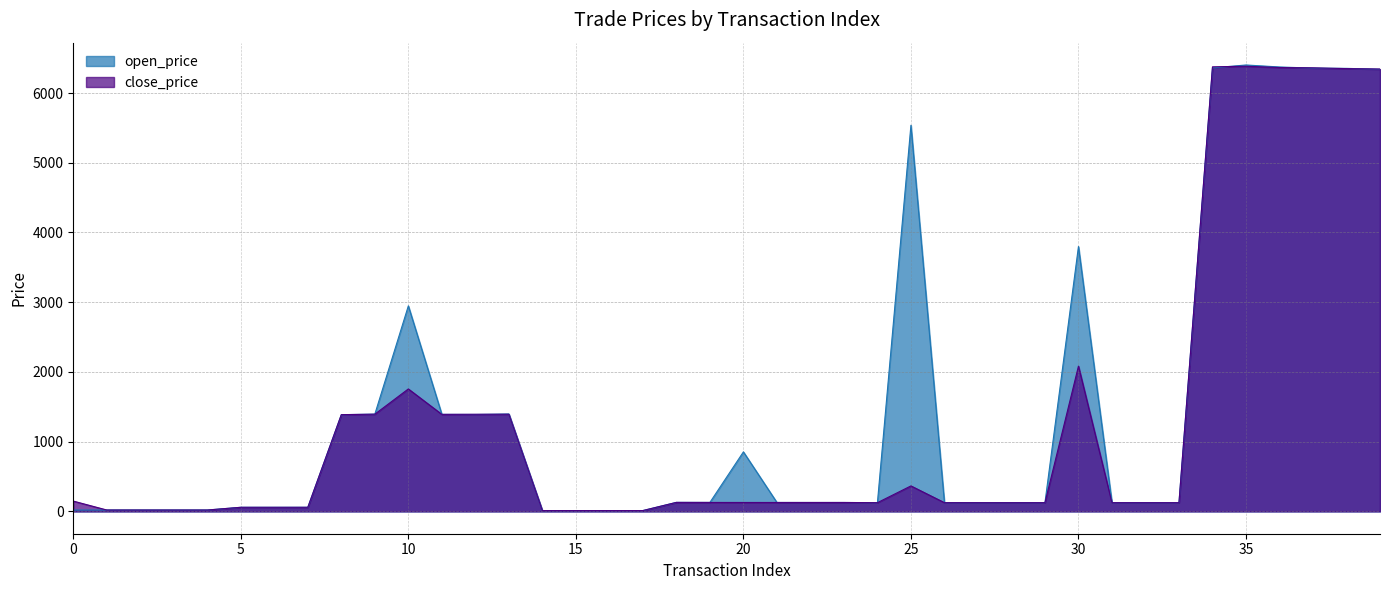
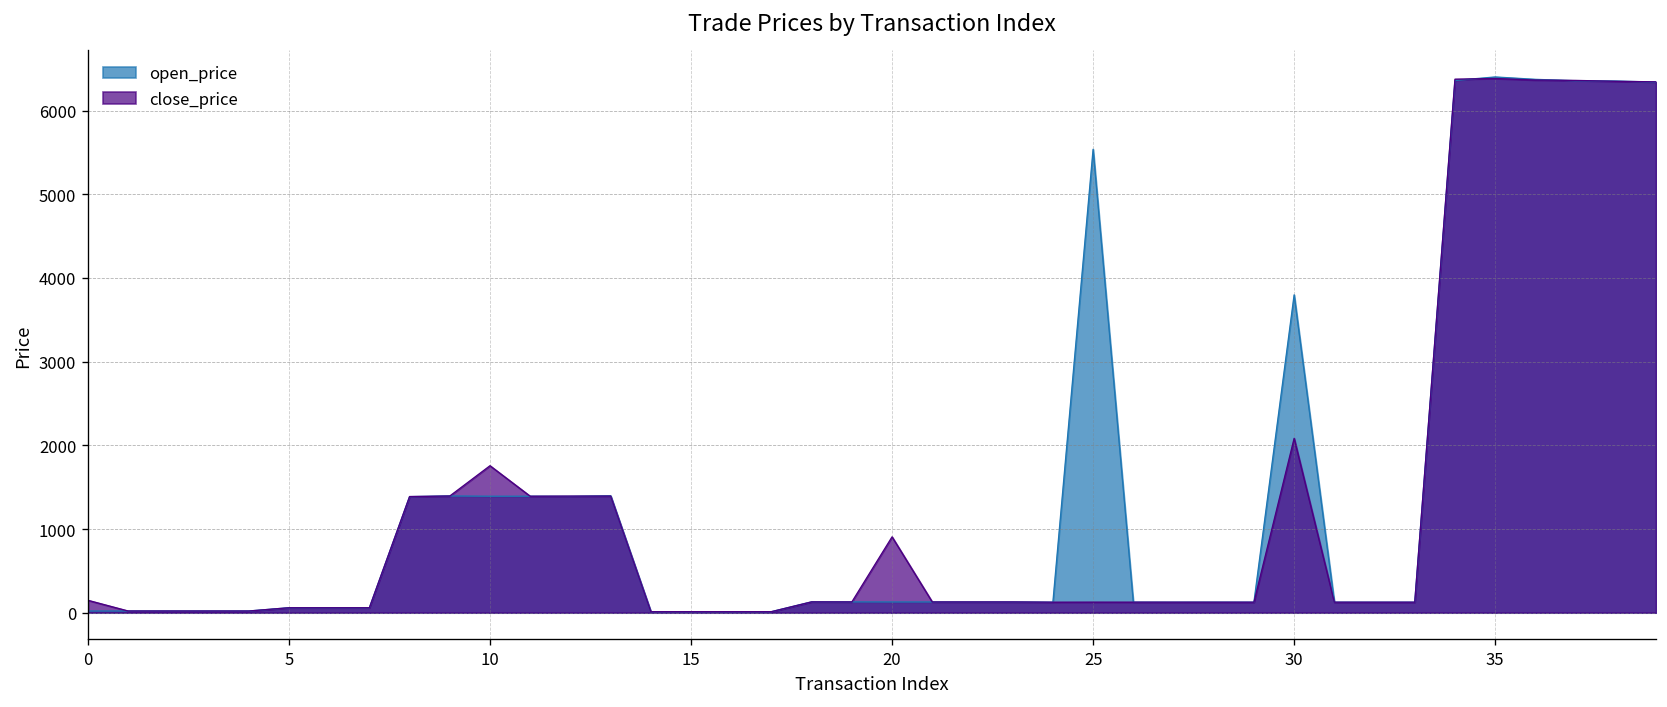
open_price, 10: 2900 -> 1400
open_price, 20: 900 -> 100
close_price, 20: 100 -> 900
close_price, 25: 400 -> 100
